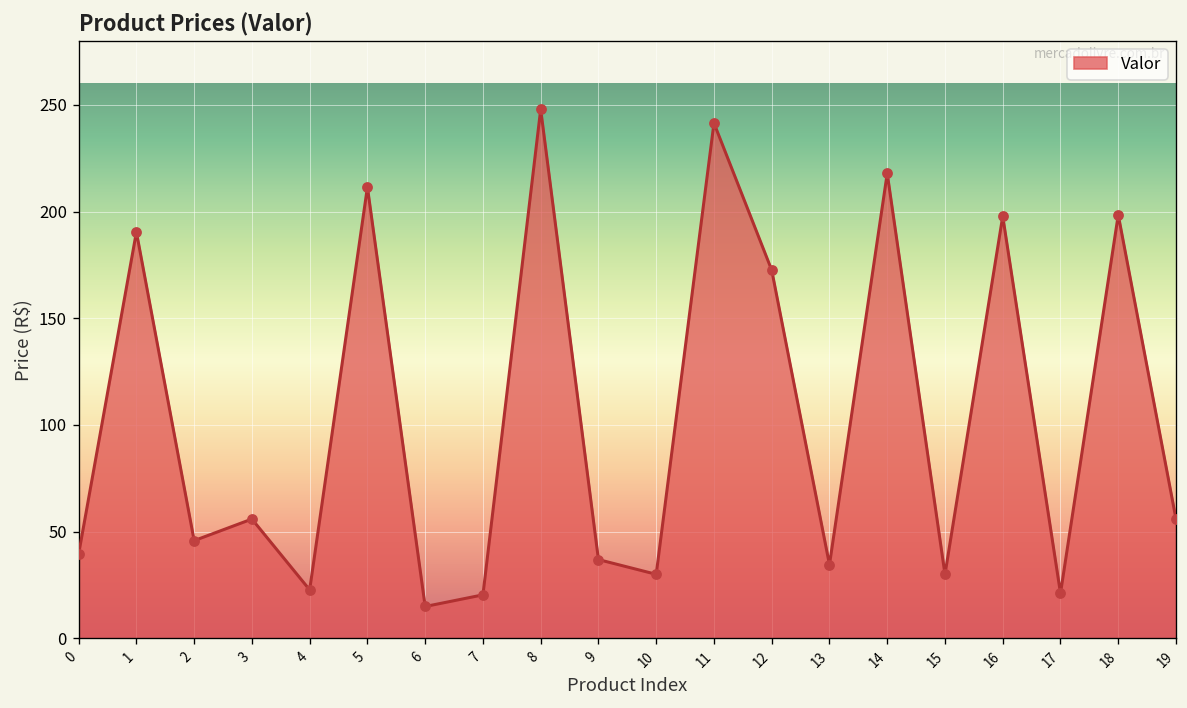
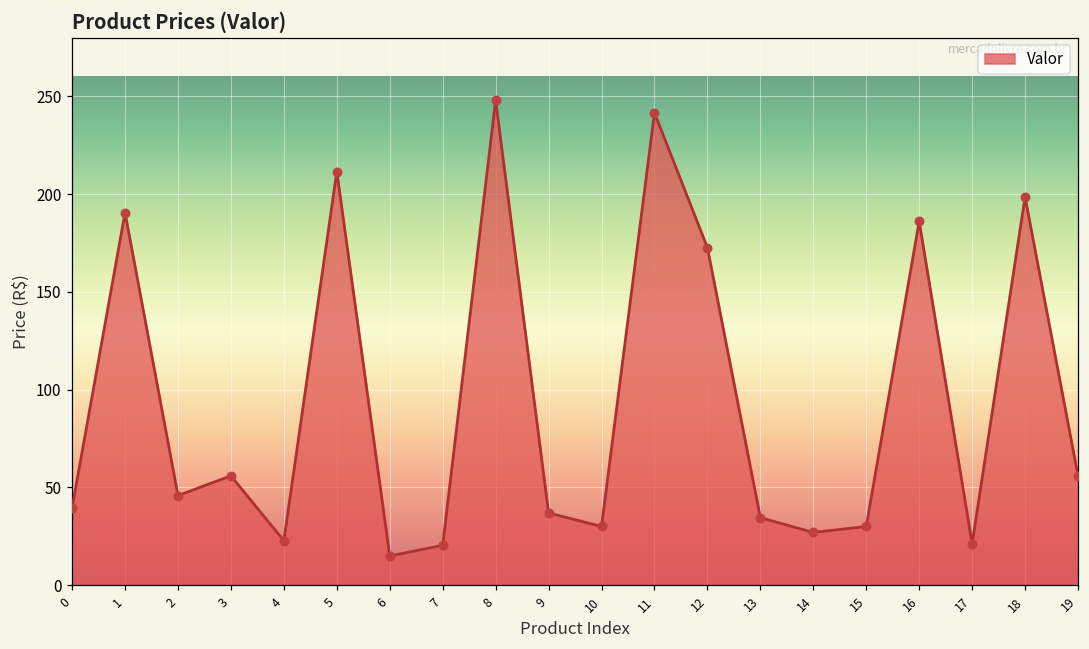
14: 218 -> 27
16: 198 -> 186
